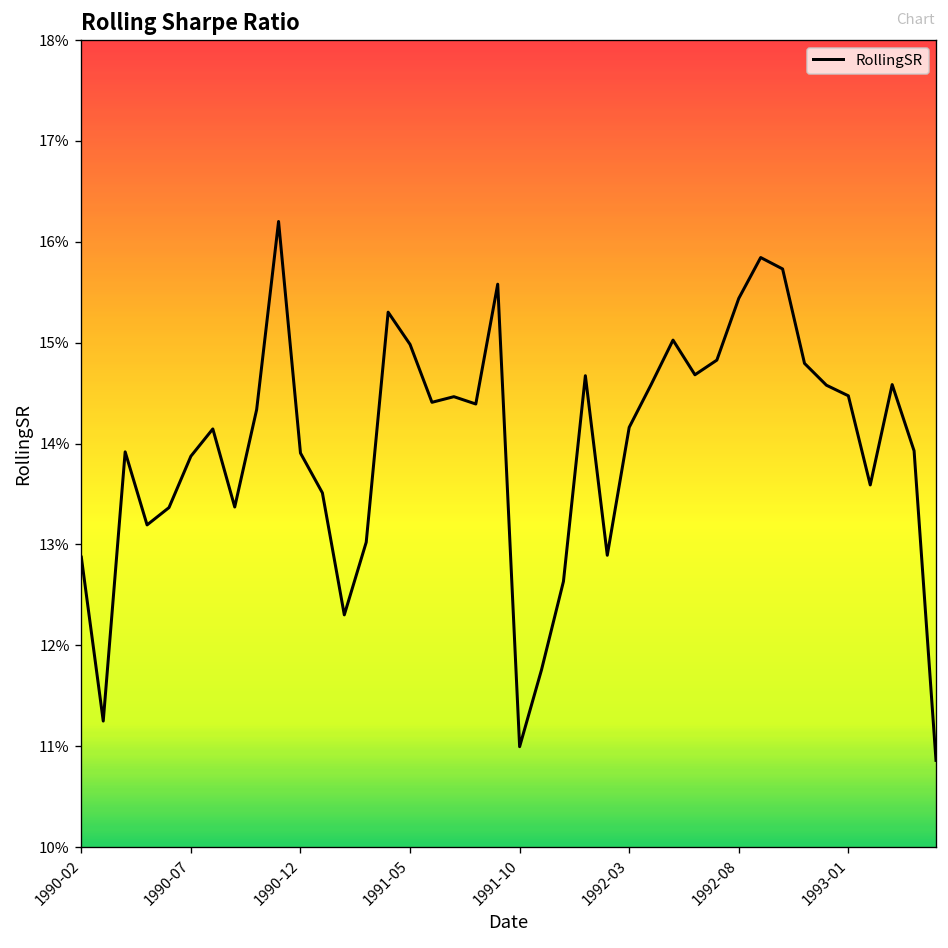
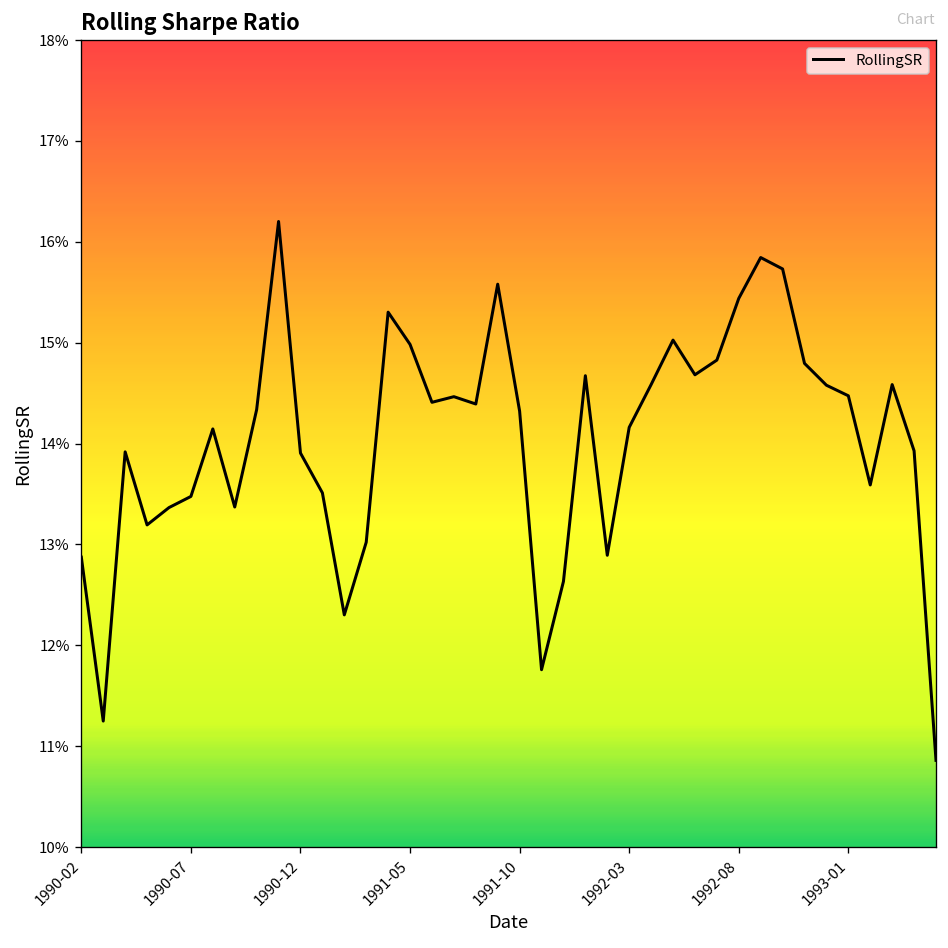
1990-07: 13.9% -> 13.5%
1991-10: 11.0% -> 14.3%
